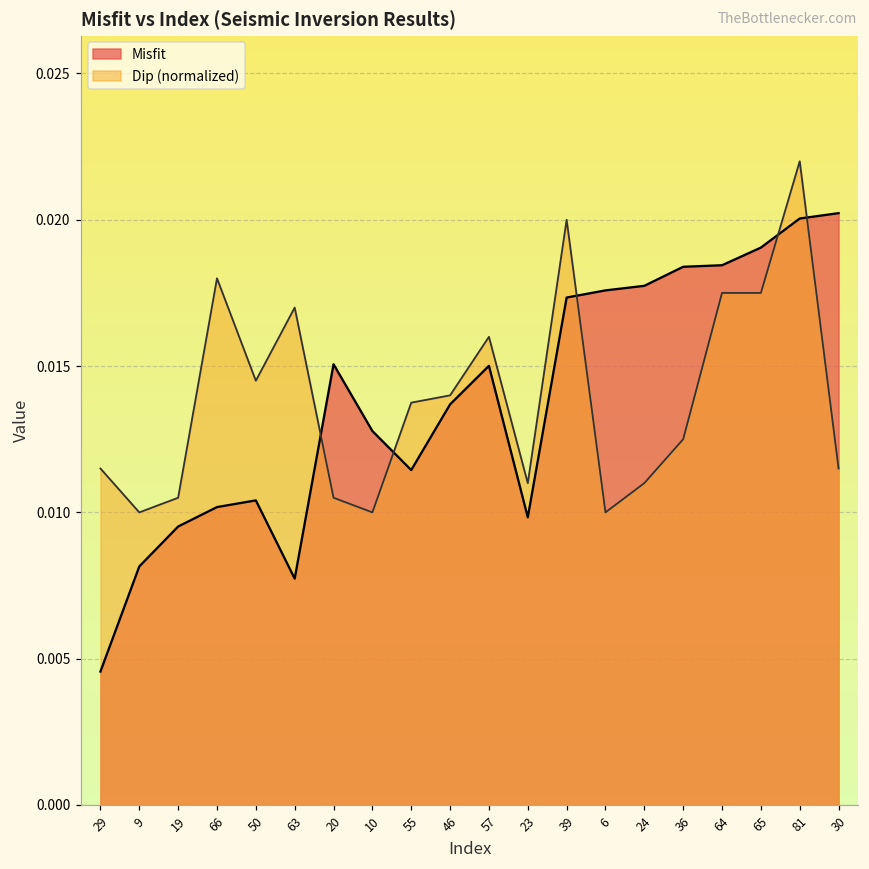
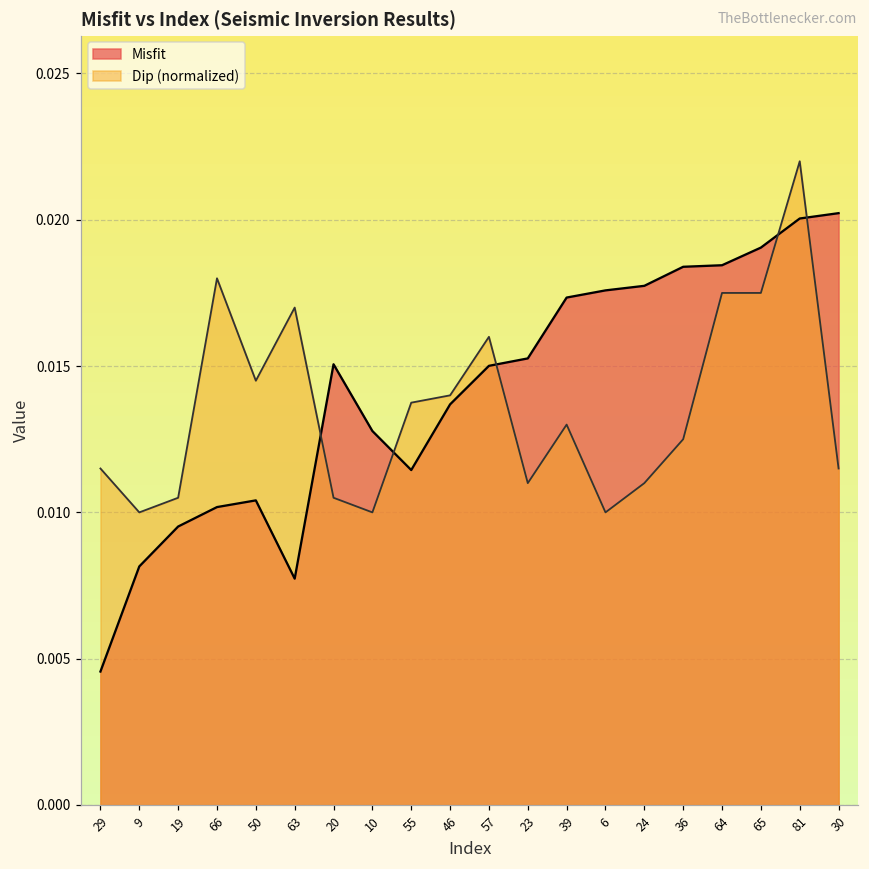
Misfit, 23: 0.0098 -> 0.0153
Dip (normalized), 39: 0.0200 -> 0.0130
